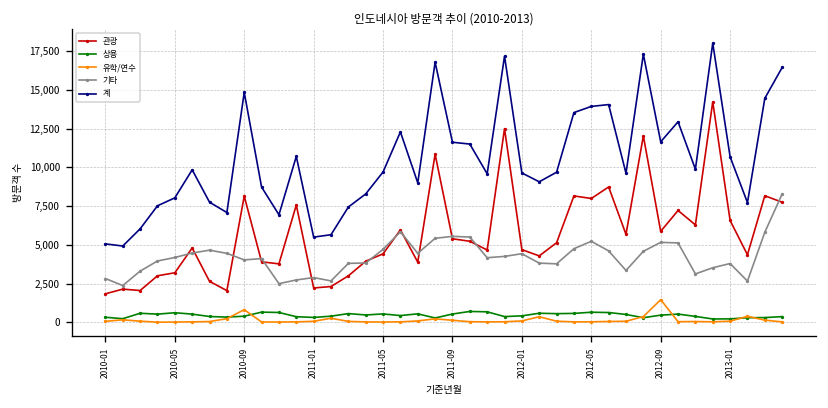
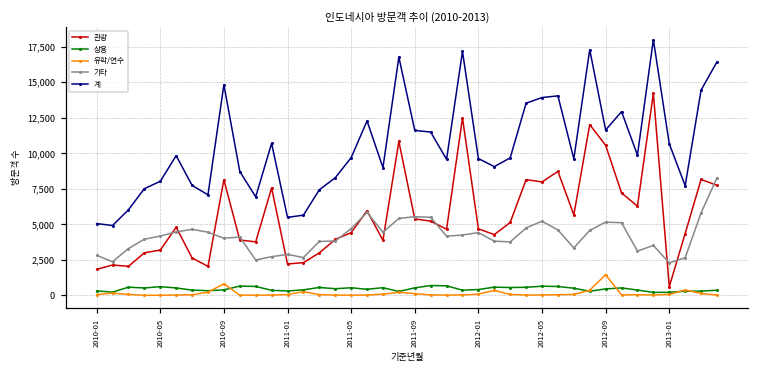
관광, 2012-09: 5,900 -> 10,600
관광, 2013-01: 6,600 -> 600
기타, 2013-01: 3,800 -> 2,300
